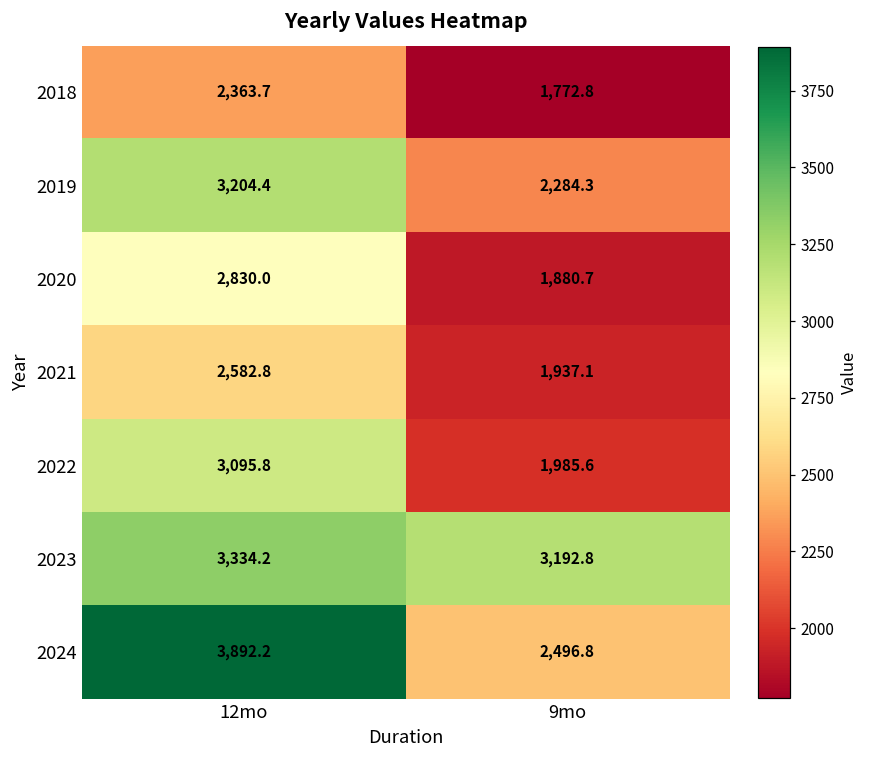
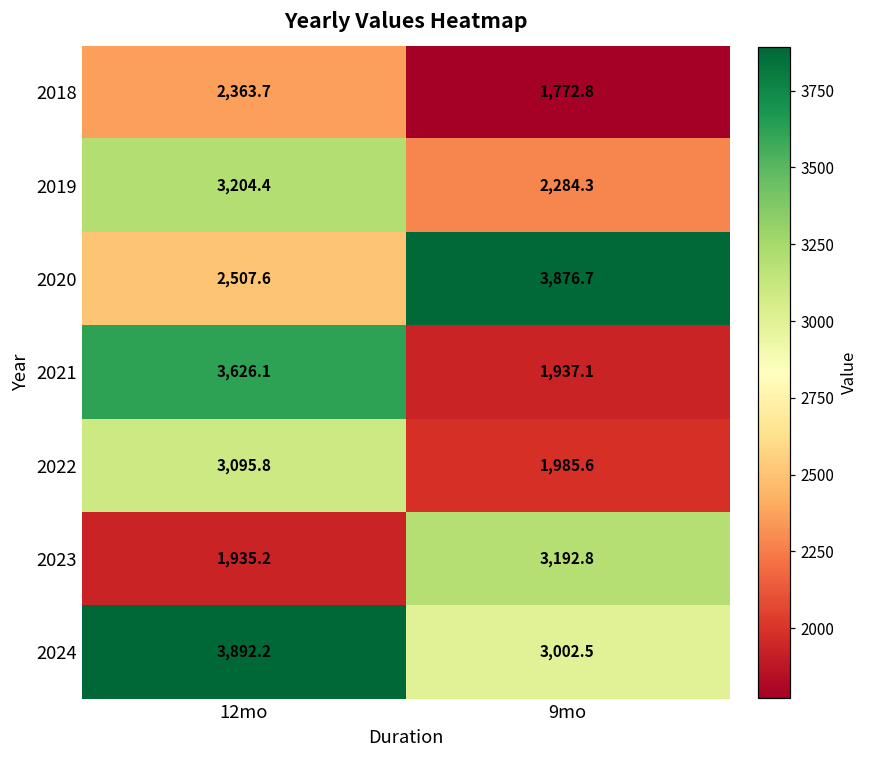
2020, 12mo: 2,830.0 -> 2,507.6
2020, 9mo: 1,880.7 -> 3,876.7
2021, 12mo: 2,582.8 -> 3,626.1
2023, 12mo: 3,334.2 -> 1,935.2
2024, 9mo: 2,496.8 -> 3,002.5
